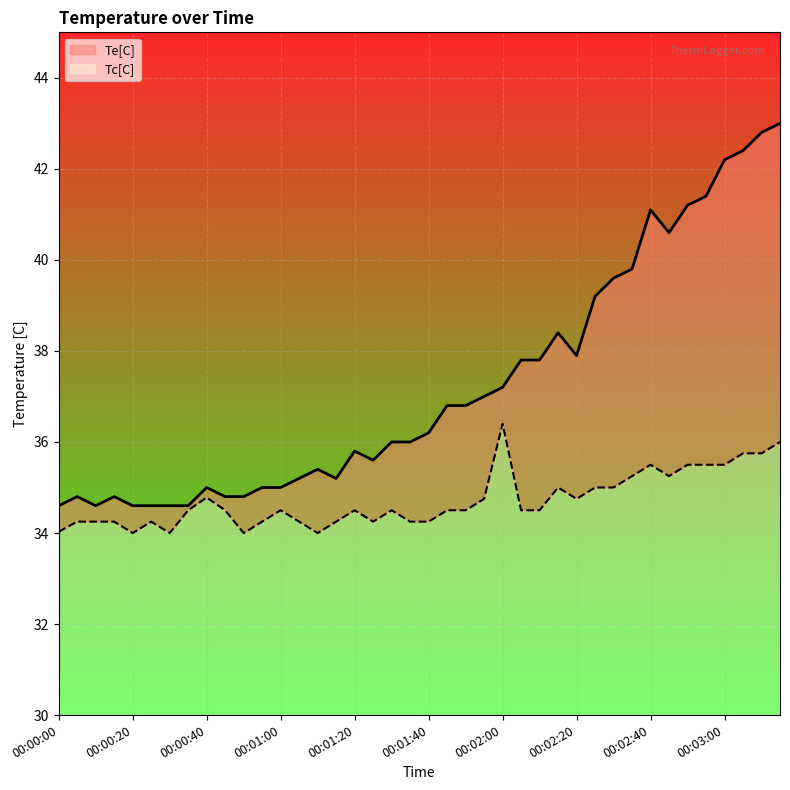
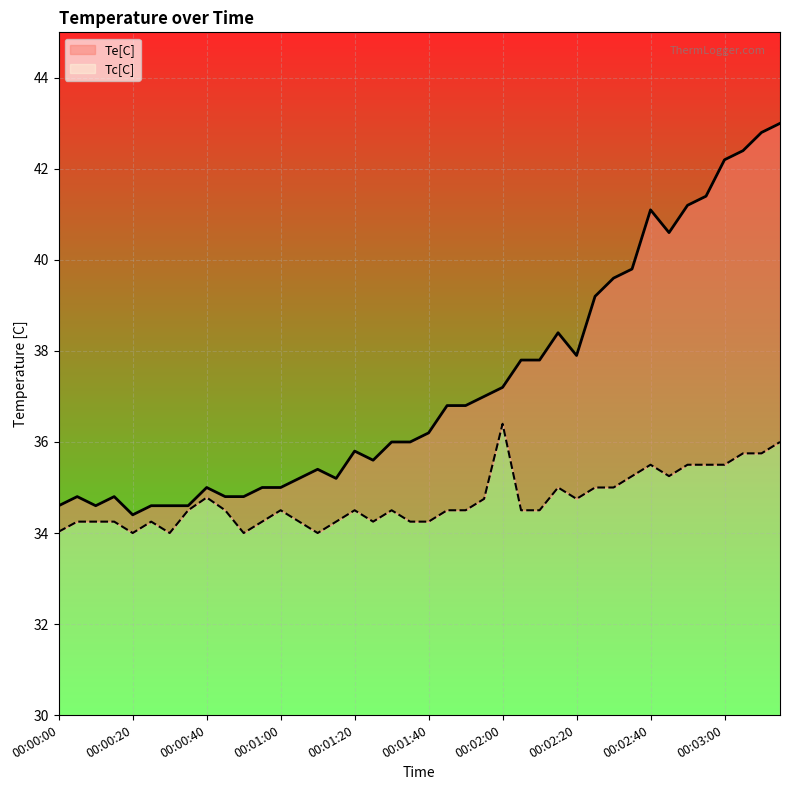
Te[C], 00:00:20: 34.6 -> 34.4
